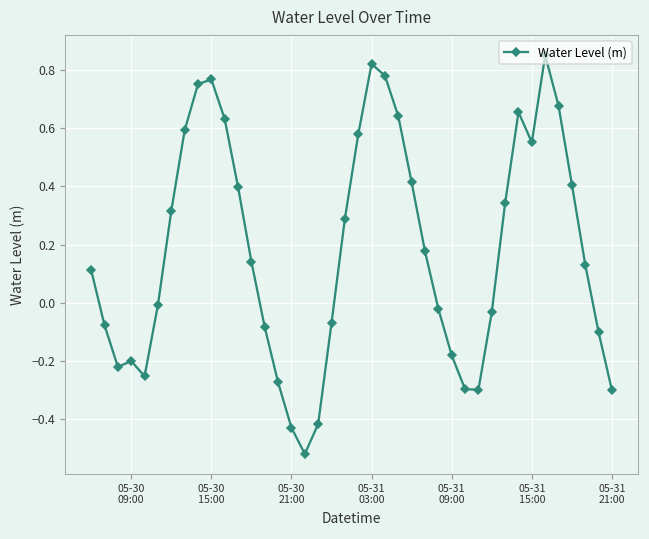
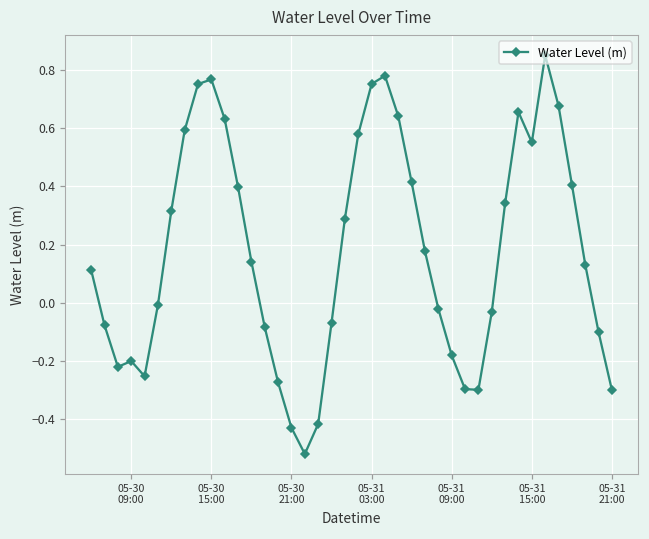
05-31 03:00: 0.82 -> 0.75
